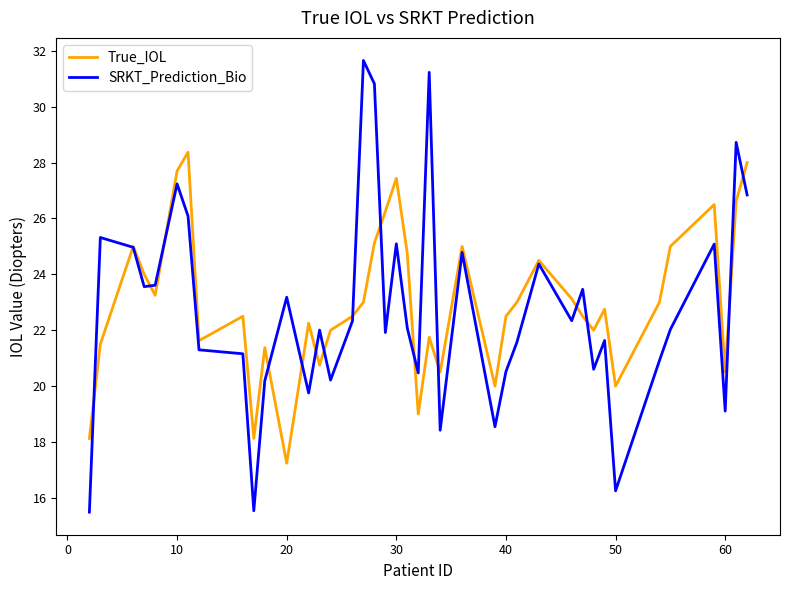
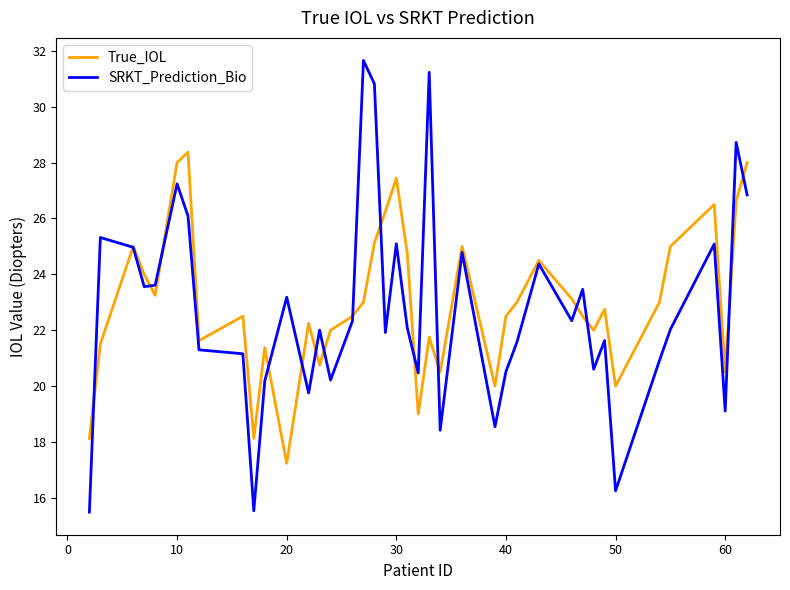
True_IOL, 10: 27.7 -> 28.0
